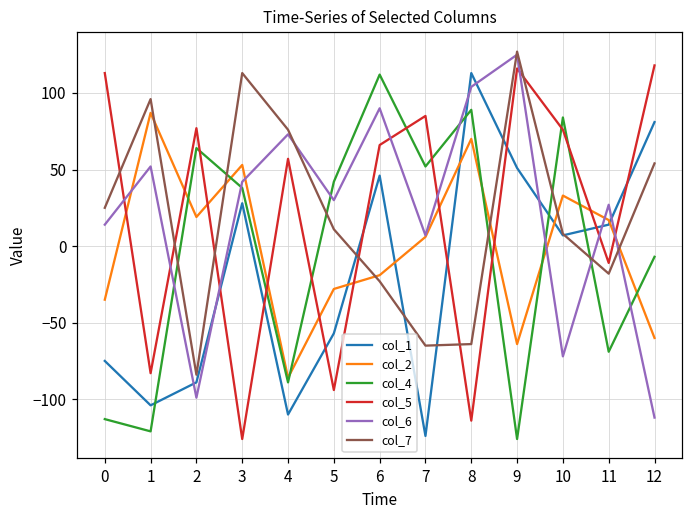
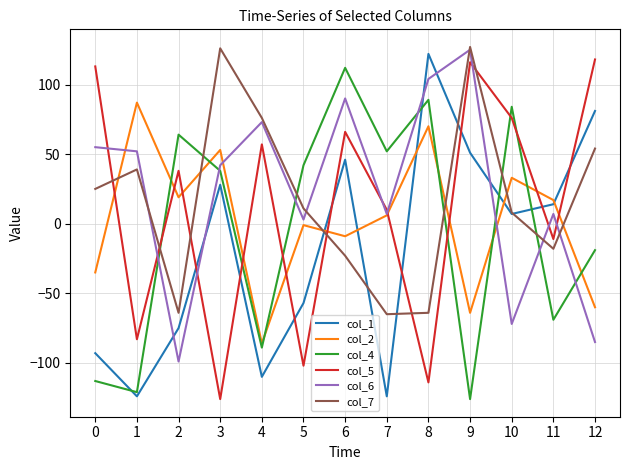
col_1, 0: -75 -> -93
col_6, 0: 14 -> 55
col_1, 1: -104 -> -124
col_7, 1: 96 -> 39
col_1, 2: -89 -> -75
col_5, 2: 77 -> 38
col_7, 2: -84 -> -64
col_7, 3: 113 -> 126
col_2, 5: -28 -> -1
col_5, 5: -94 -> -102
col_6, 5: 30 -> 3
col_2, 6: -19 -> -9
col_5, 7: 85 -> 10
col_1, 8: 113 -> 122
col_6, 11: 27 -> 7
col_4, 12: -7 -> -19
col_6, 12: -112 -> -85
